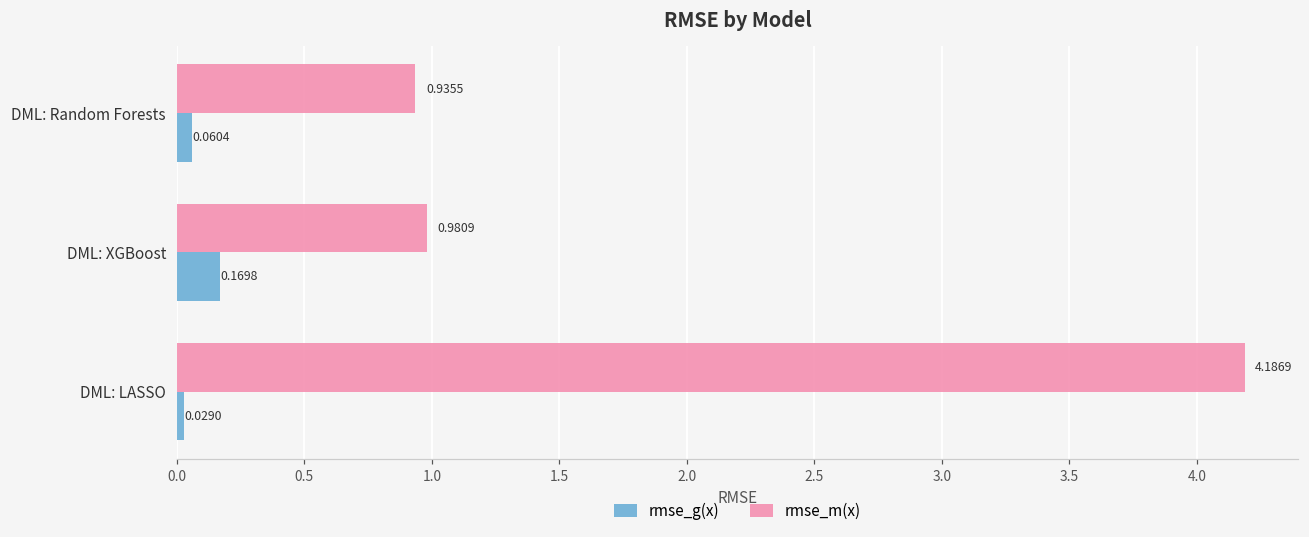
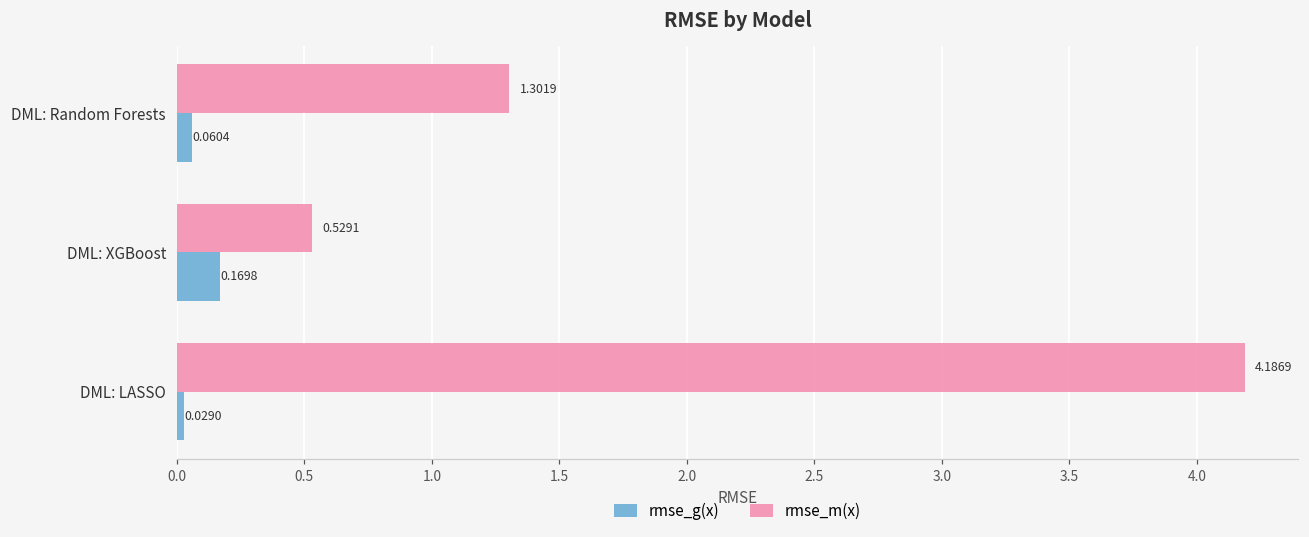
rmse_m(x), DML: Random Forests: 0.9355 -> 1.3019
rmse_m(x), DML: XGBoost: 0.9809 -> 0.5291
